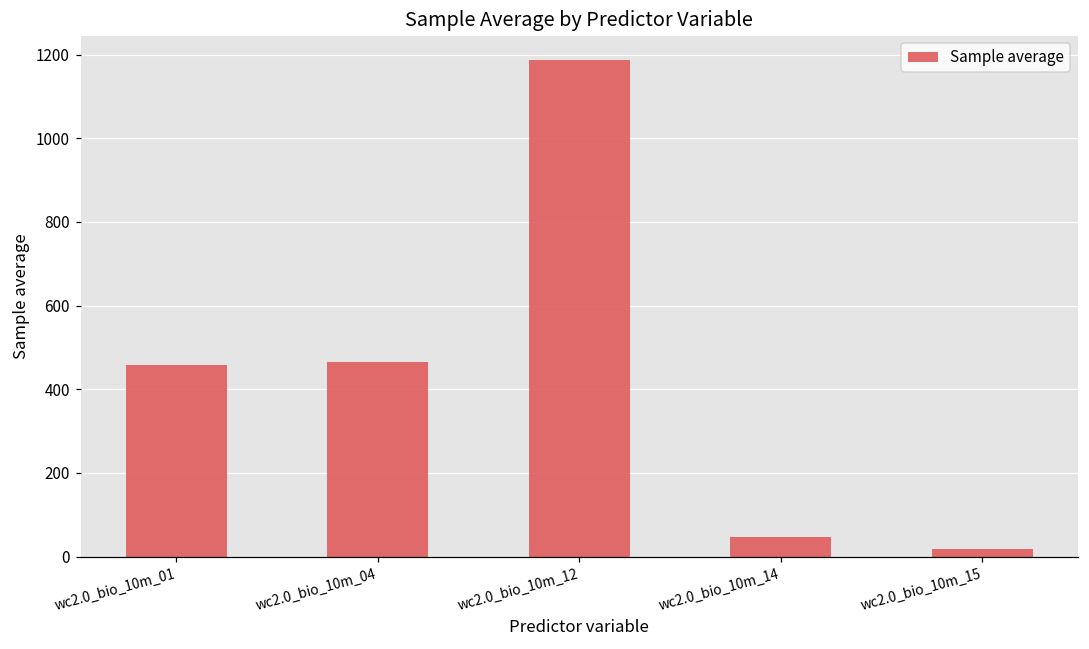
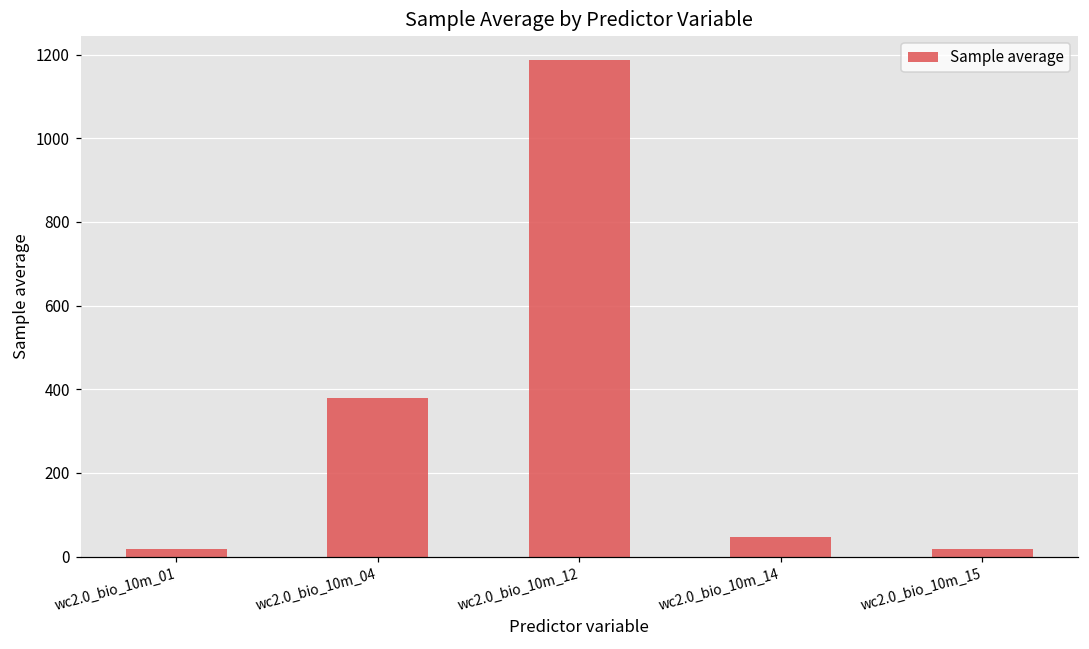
wc2.0_bio_10m_01: 460 -> 20
wc2.0_bio_10m_04: 470 -> 380
